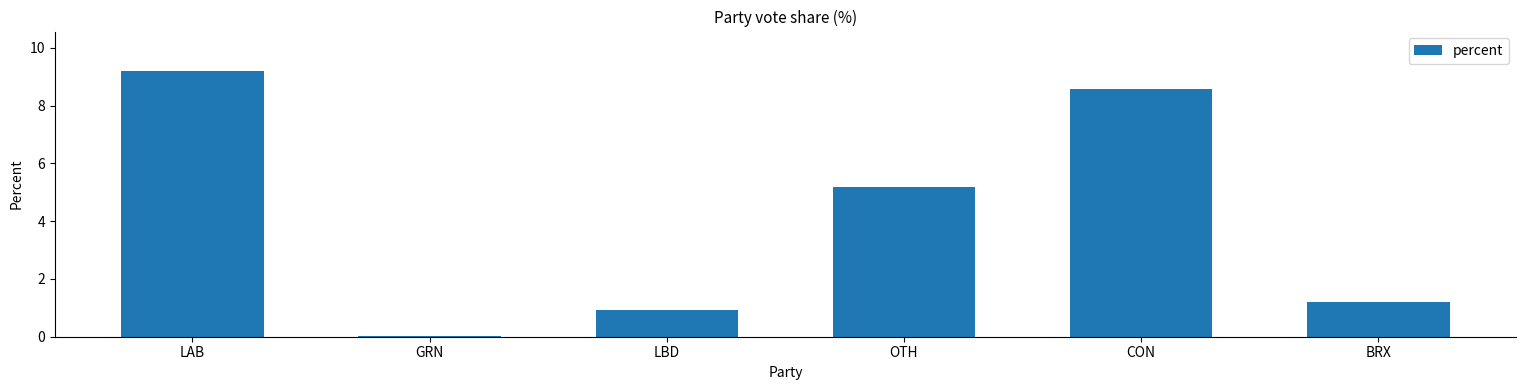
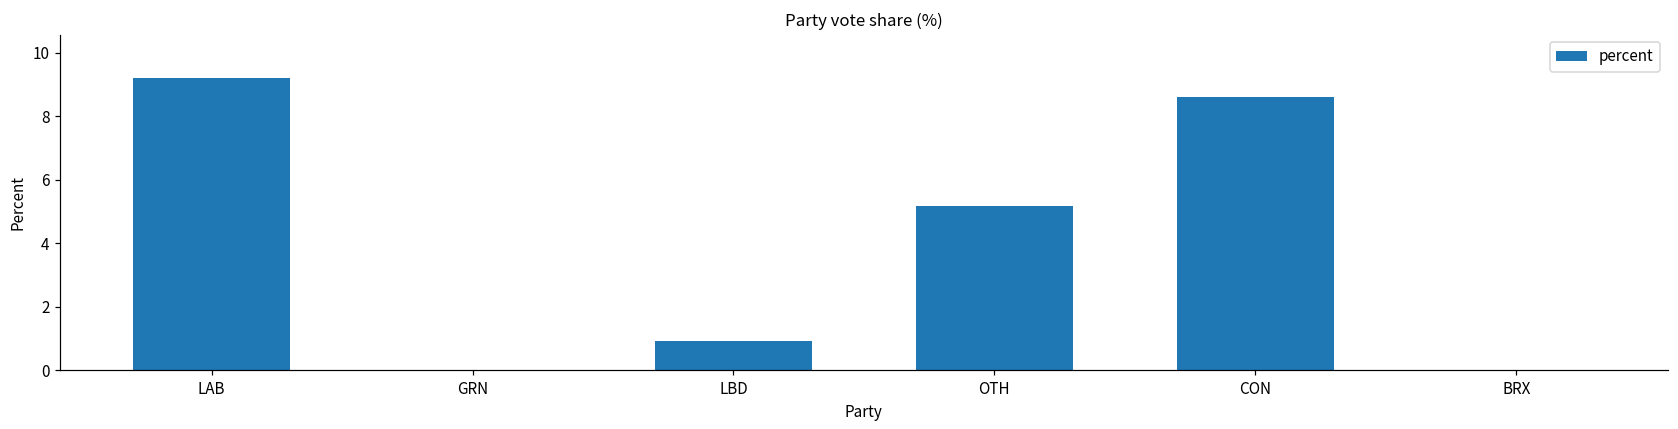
BRX: 1.2 -> 0.0
